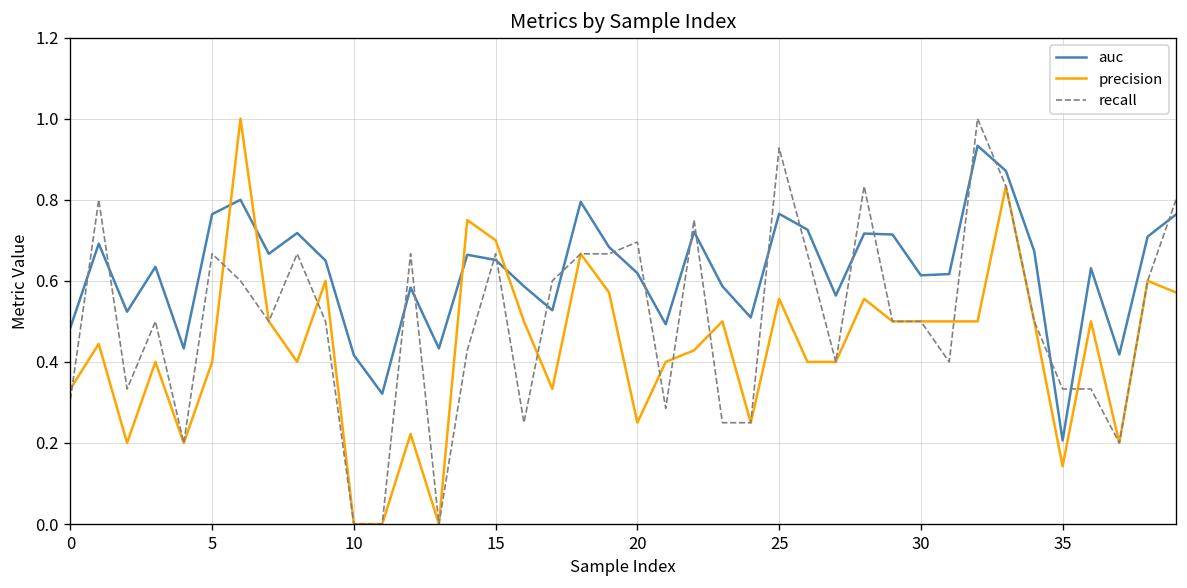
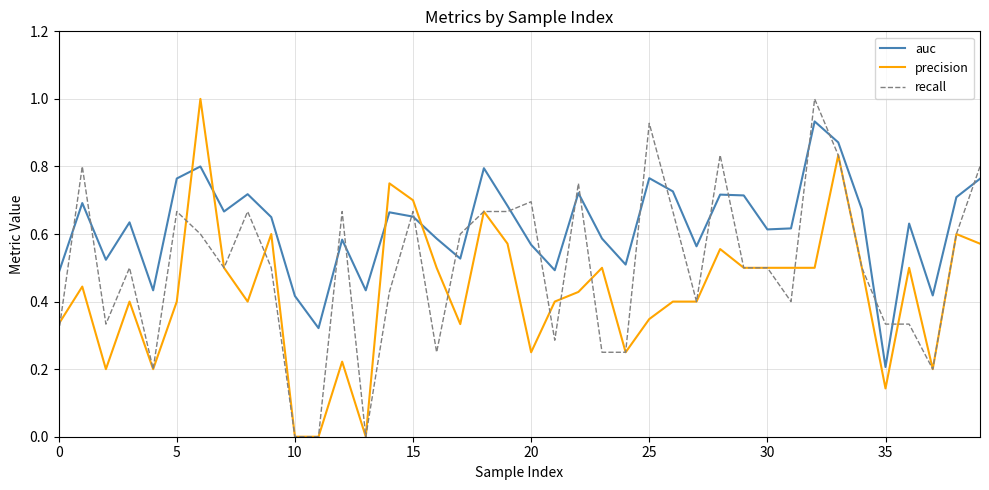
auc, 20: 0.62 -> 0.57
precision, 25: 0.56 -> 0.35
